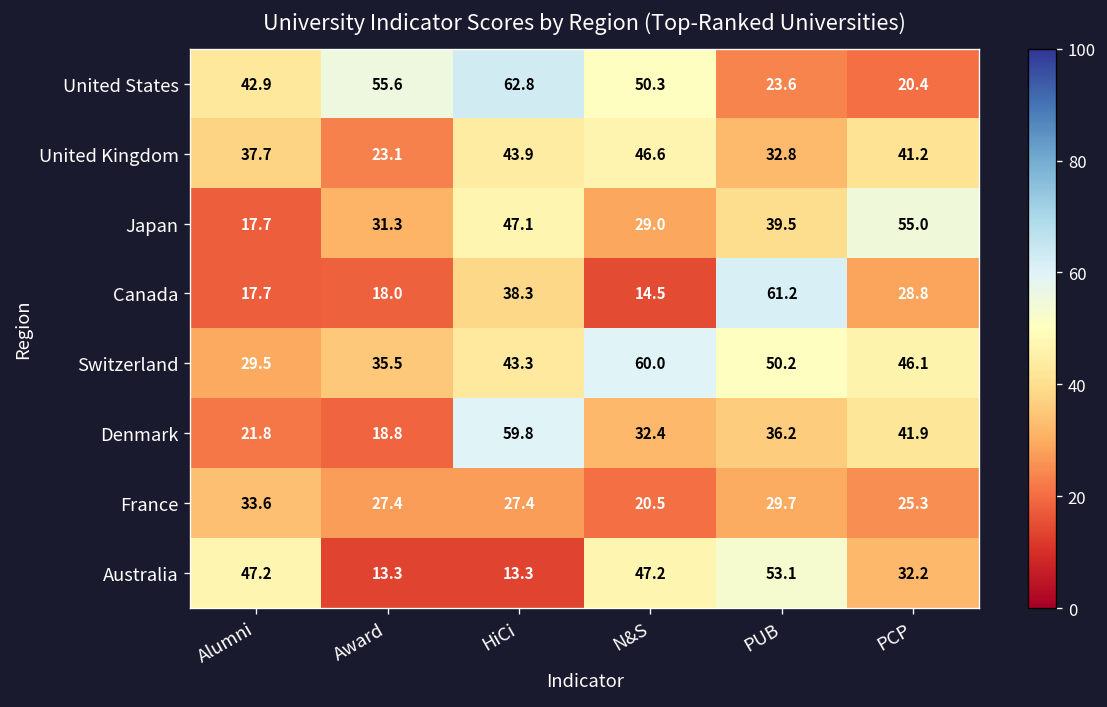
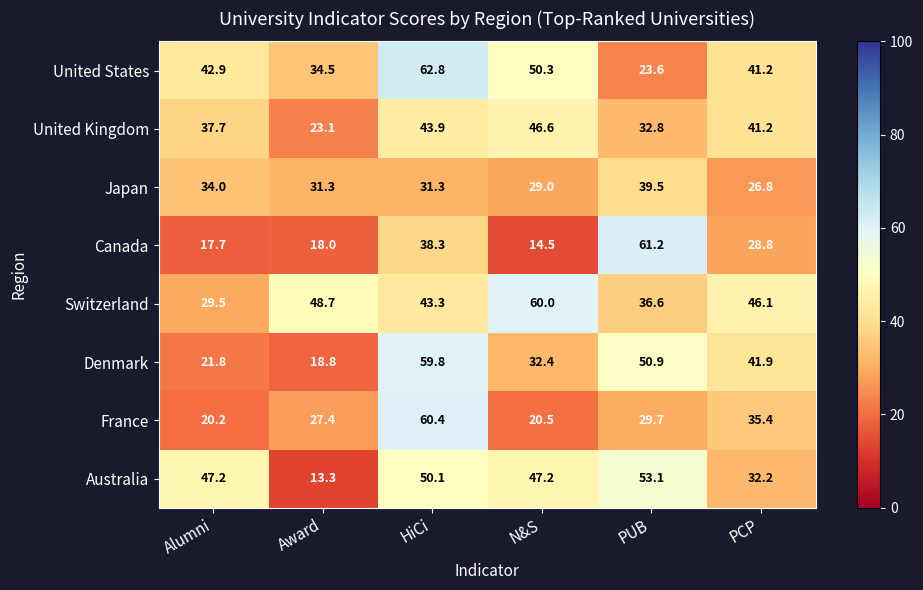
United States, Award: 55.6 -> 34.5
United States, PCP: 20.4 -> 41.2
Japan, Alumni: 17.7 -> 34.0
Japan, HiCi: 47.1 -> 31.3
Japan, PCP: 55.0 -> 26.8
Switzerland, Award: 35.5 -> 48.7
Switzerland, PUB: 50.2 -> 36.6
Denmark, PUB: 36.2 -> 50.9
France, Alumni: 33.6 -> 20.2
France, HiCi: 27.4 -> 60.4
France, PCP: 25.3 -> 35.4
Australia, HiCi: 13.3 -> 50.1
